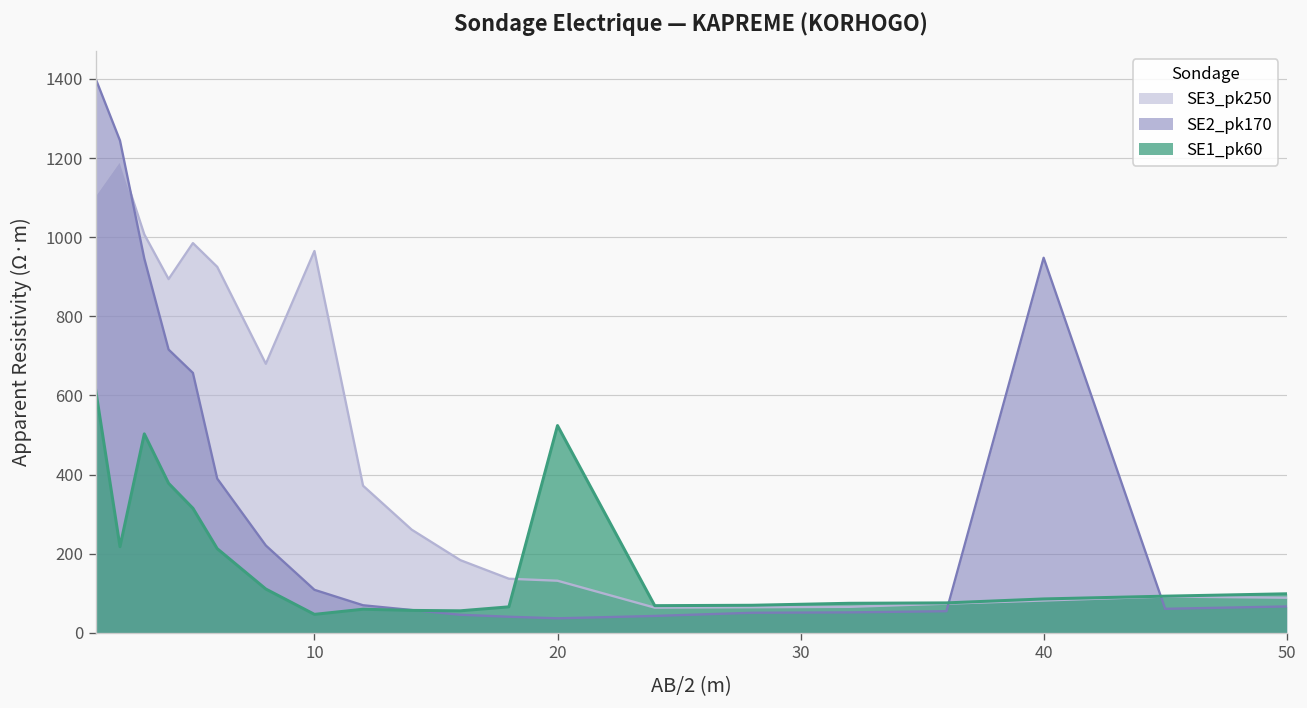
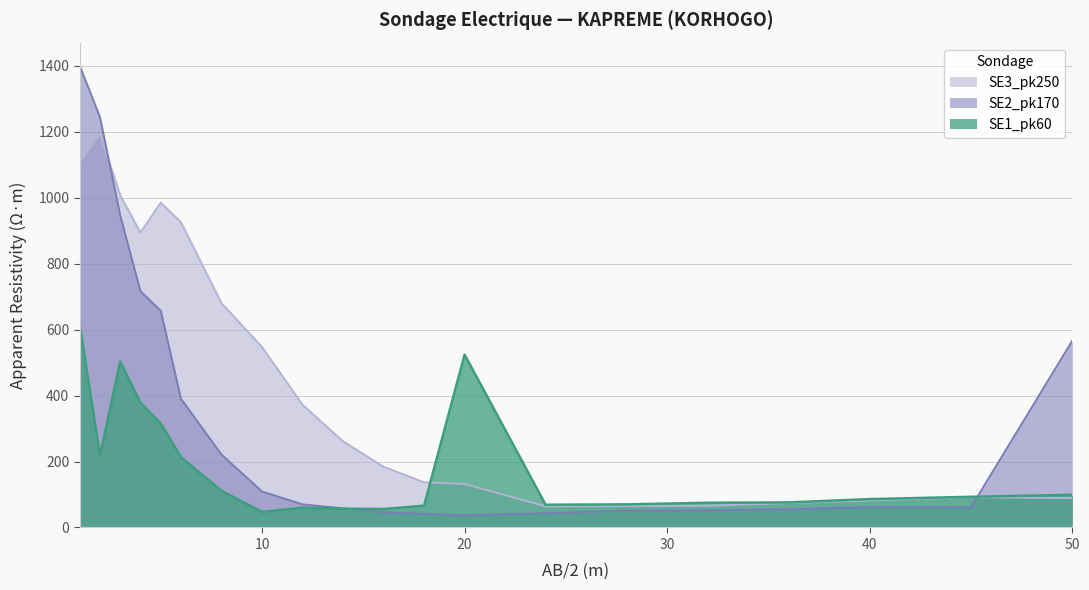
SE3_pk250, 10: 970 -> 550
SE2_pk170, 40: 950 -> 60
SE2_pk170, 50: 70 -> 570
